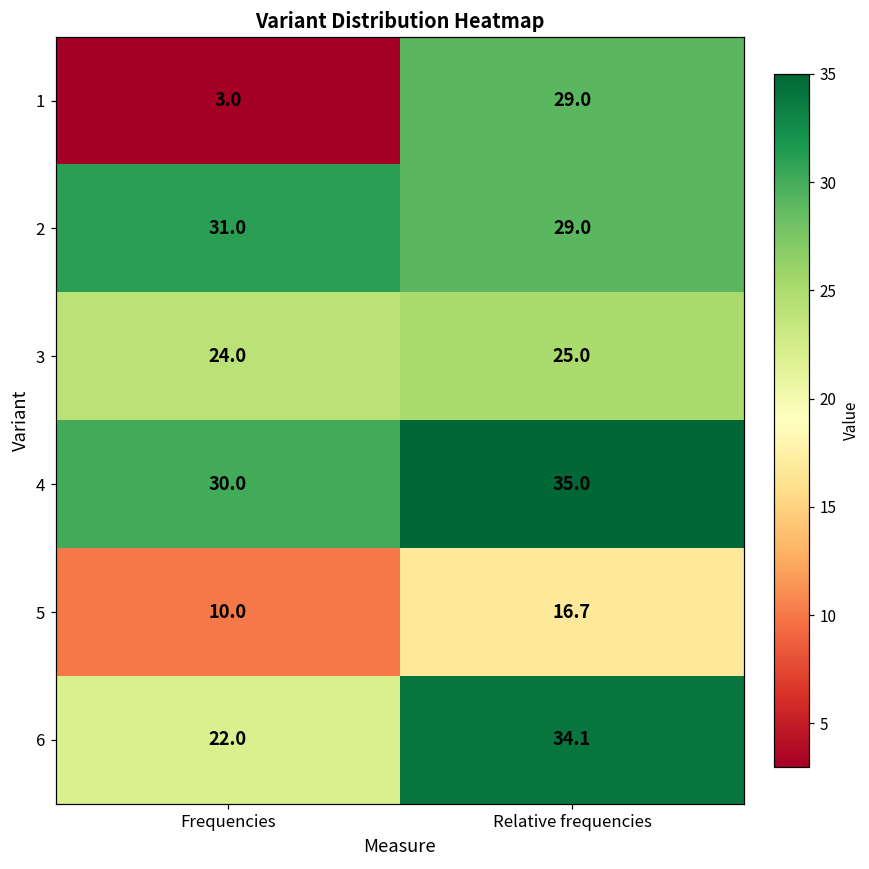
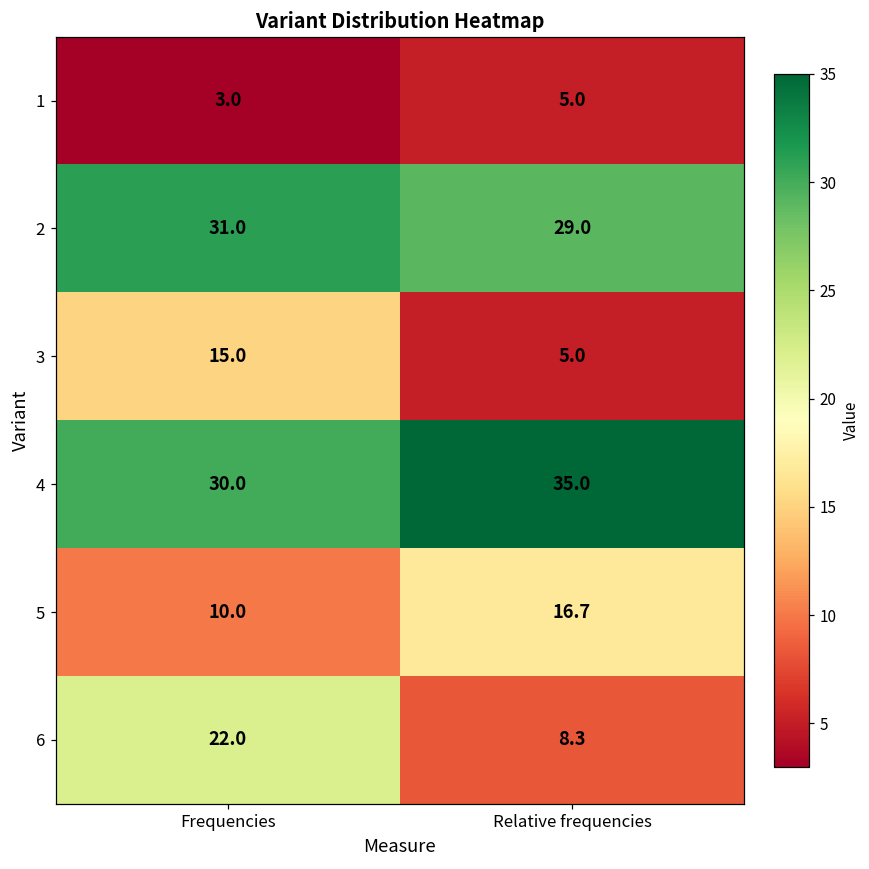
1, Relative frequencies: 29.0 -> 5.0
3, Frequencies: 24.0 -> 15.0
3, Relative frequencies: 25.0 -> 5.0
6, Relative frequencies: 34.1 -> 8.3
